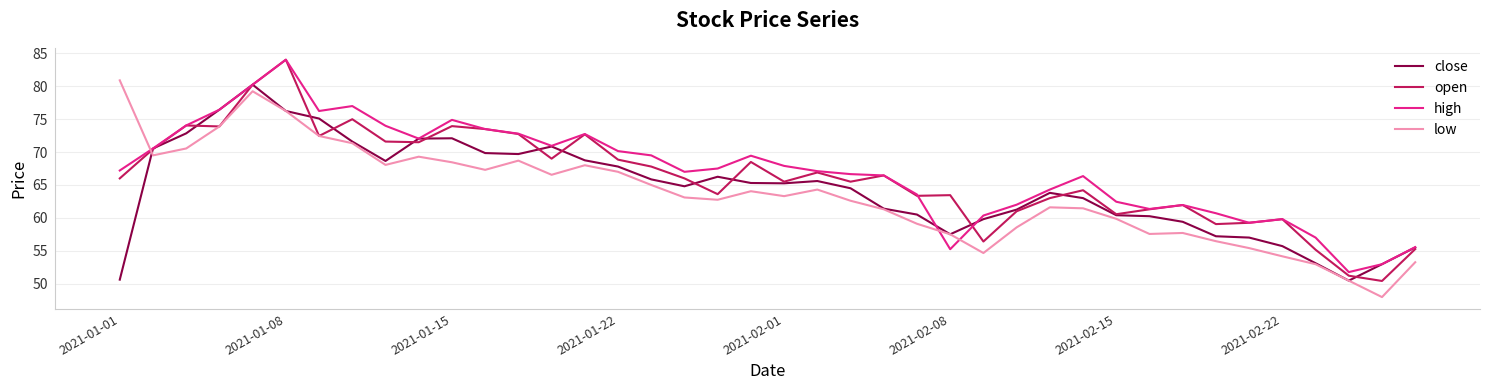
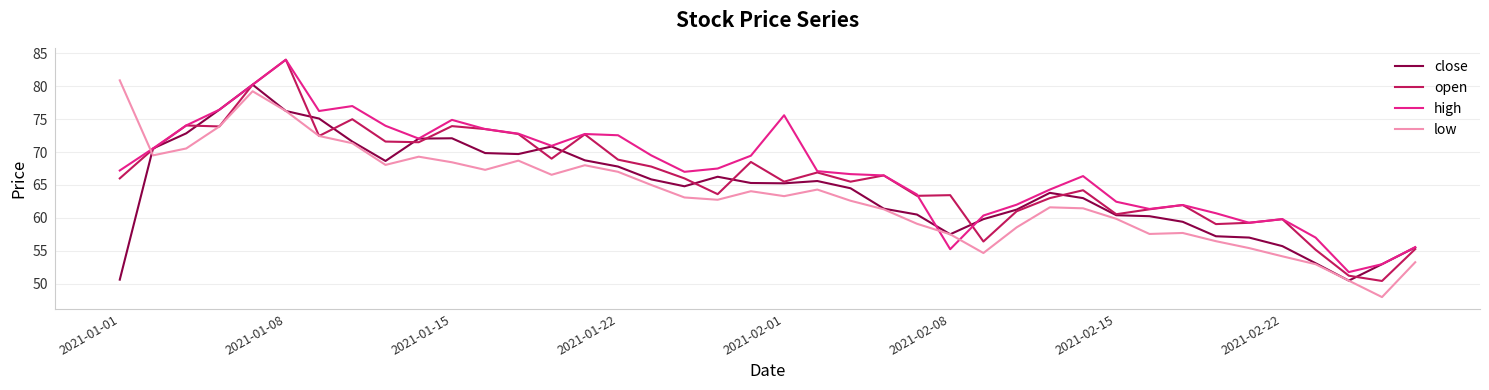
high, 2021-01-22: 70 -> 73
high, 2021-02-01: 68 -> 76
